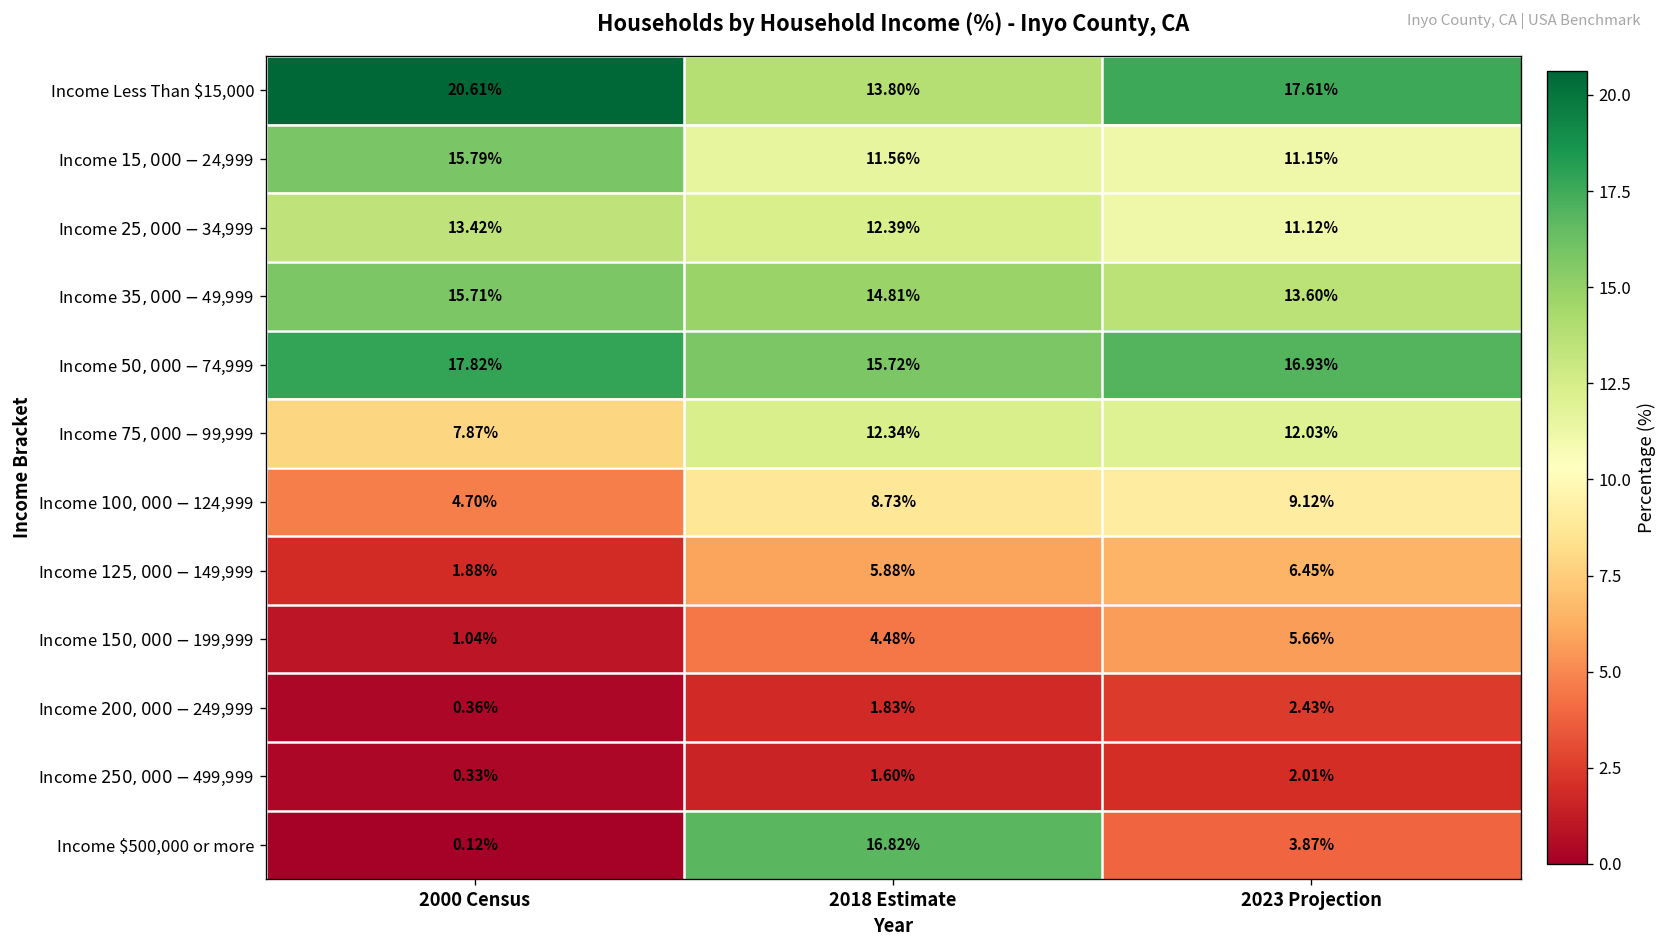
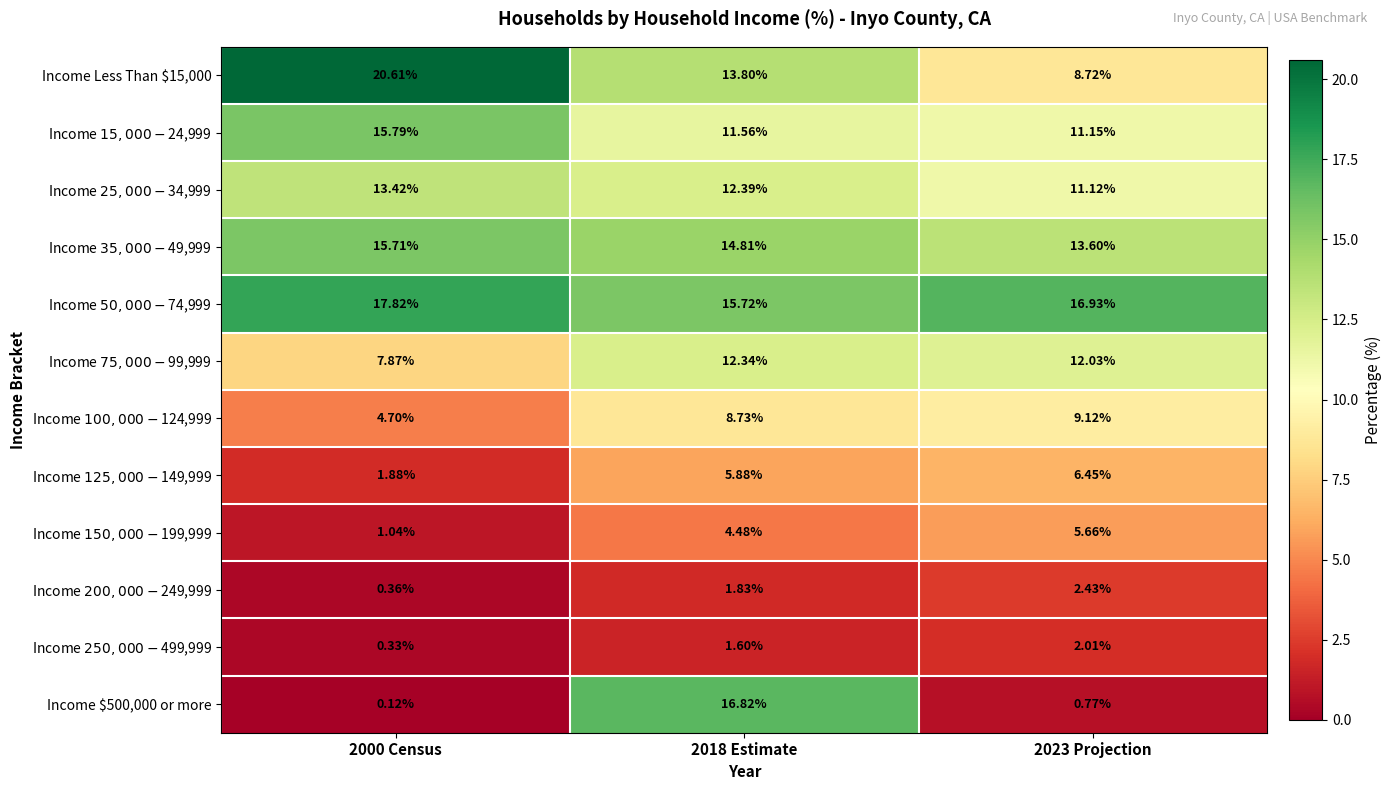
Income Less Than $15,000, 2023 Projection: 17.61% -> 8.72%
Income $500,000 or more, 2023 Projection: 3.87% -> 0.77%
